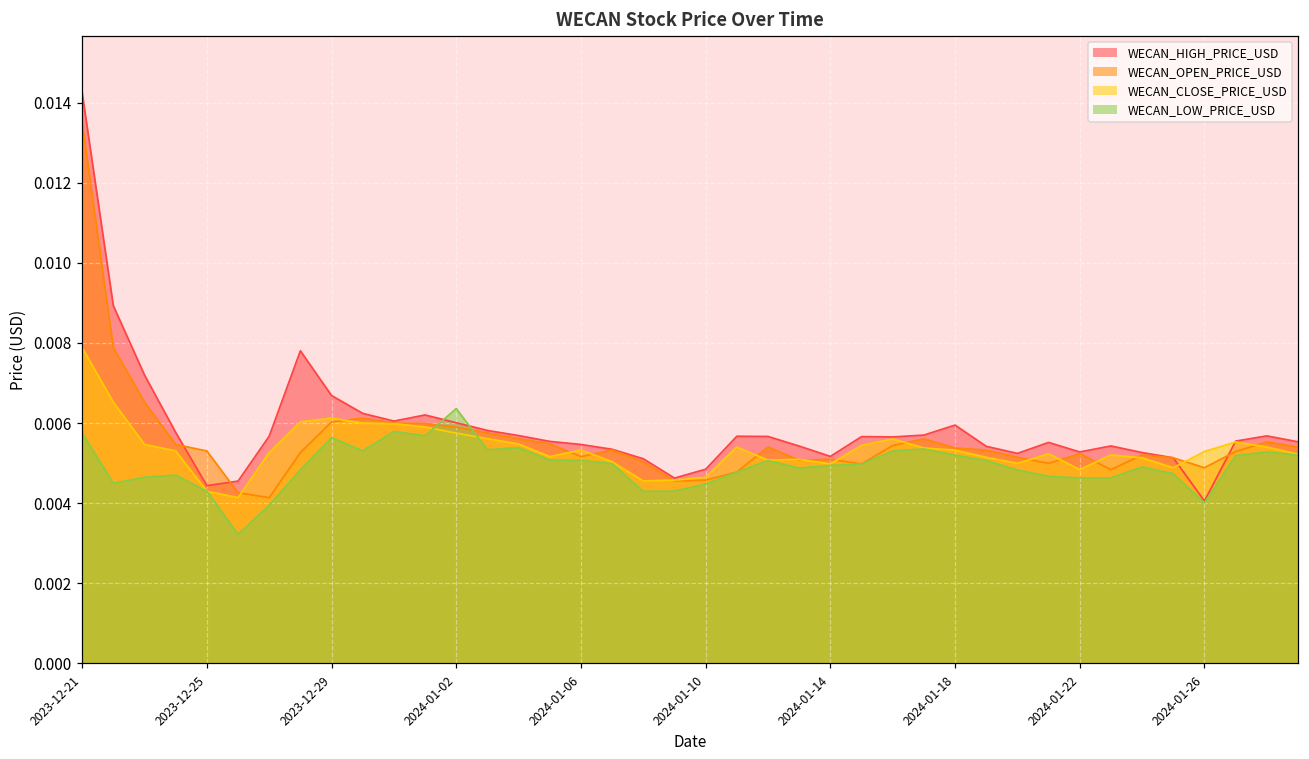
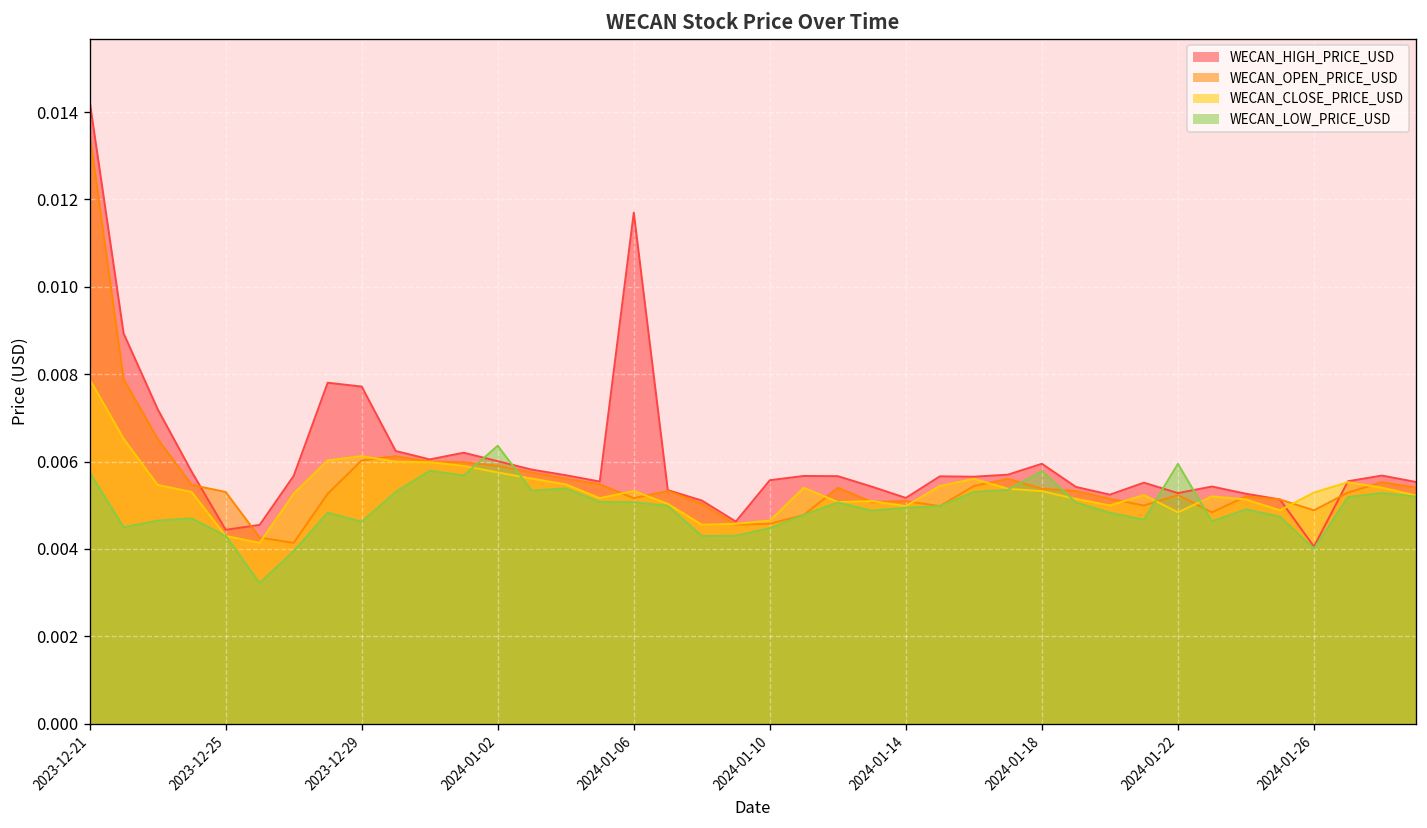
WECAN_HIGH_PRICE_USD, 2023-12-29: 0.0067 -> 0.0077
WECAN_LOW_PRICE_USD, 2023-12-29: 0.0056 -> 0.0046
WECAN_HIGH_PRICE_USD, 2024-01-06: 0.0055 -> 0.0117
WECAN_HIGH_PRICE_USD, 2024-01-10: 0.0048 -> 0.0056
WECAN_LOW_PRICE_USD, 2024-01-18: 0.0052 -> 0.0058
WECAN_LOW_PRICE_USD, 2024-01-22: 0.0046 -> 0.0059
